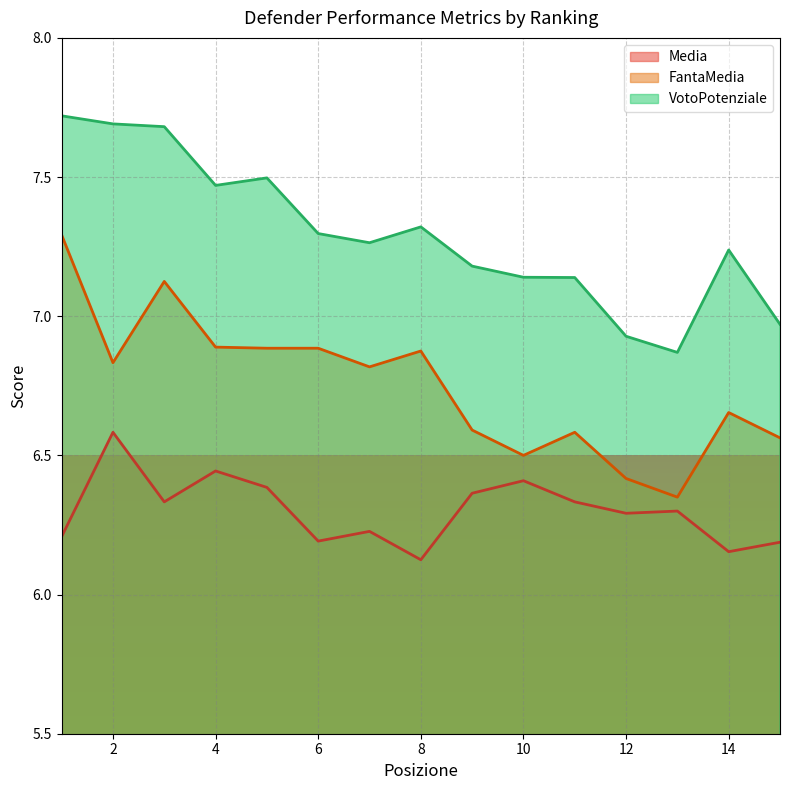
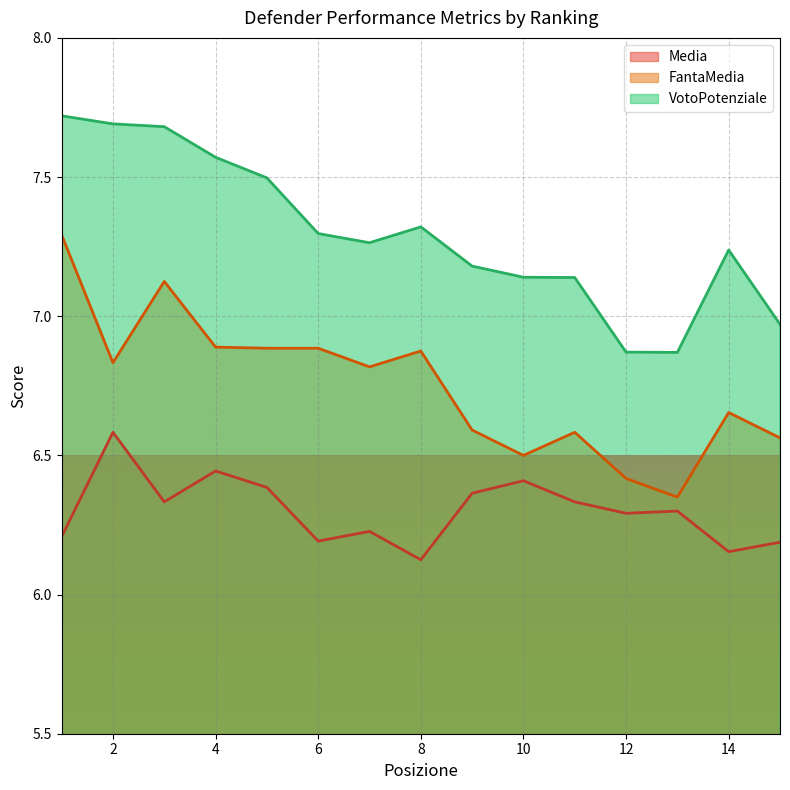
VotoPotenziale, 4: 7.47 -> 7.57
VotoPotenziale, 12: 6.93 -> 6.87
